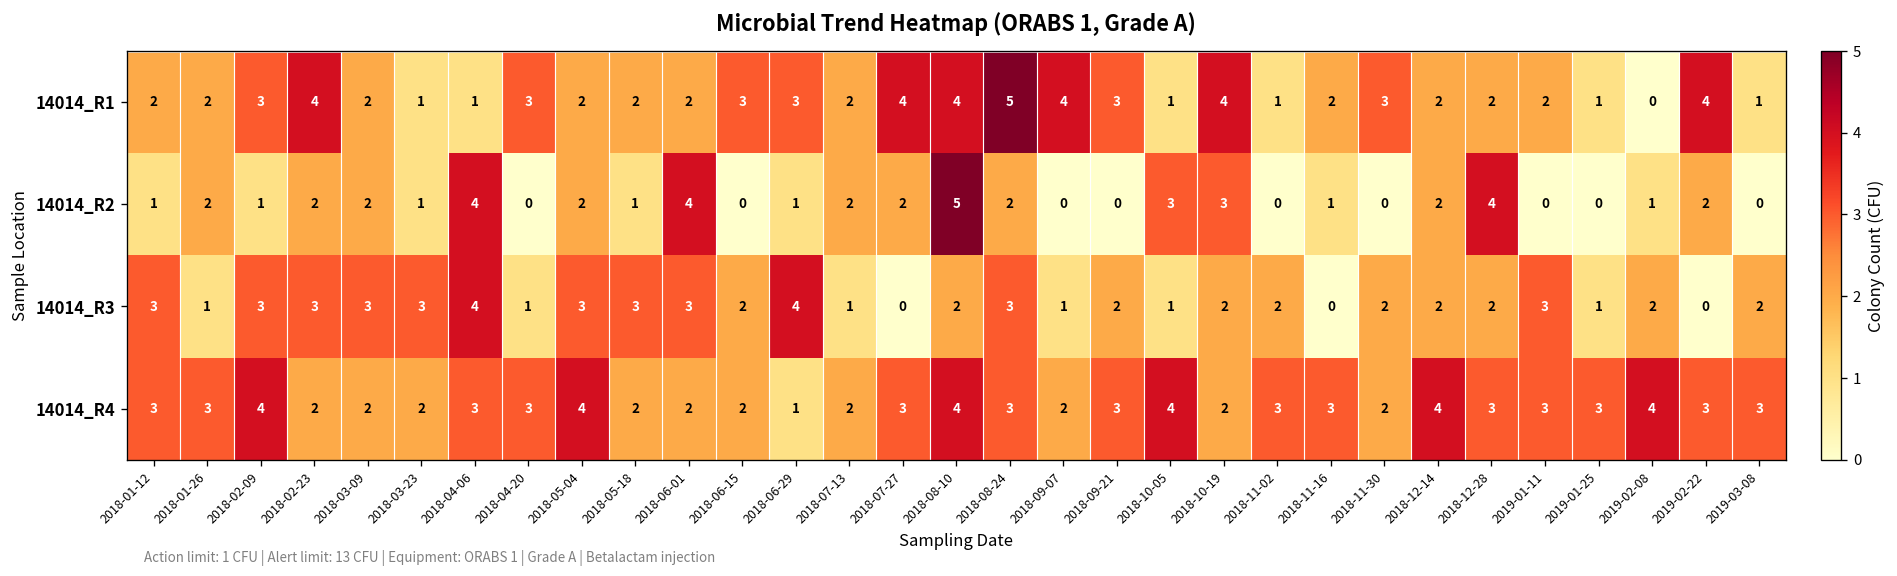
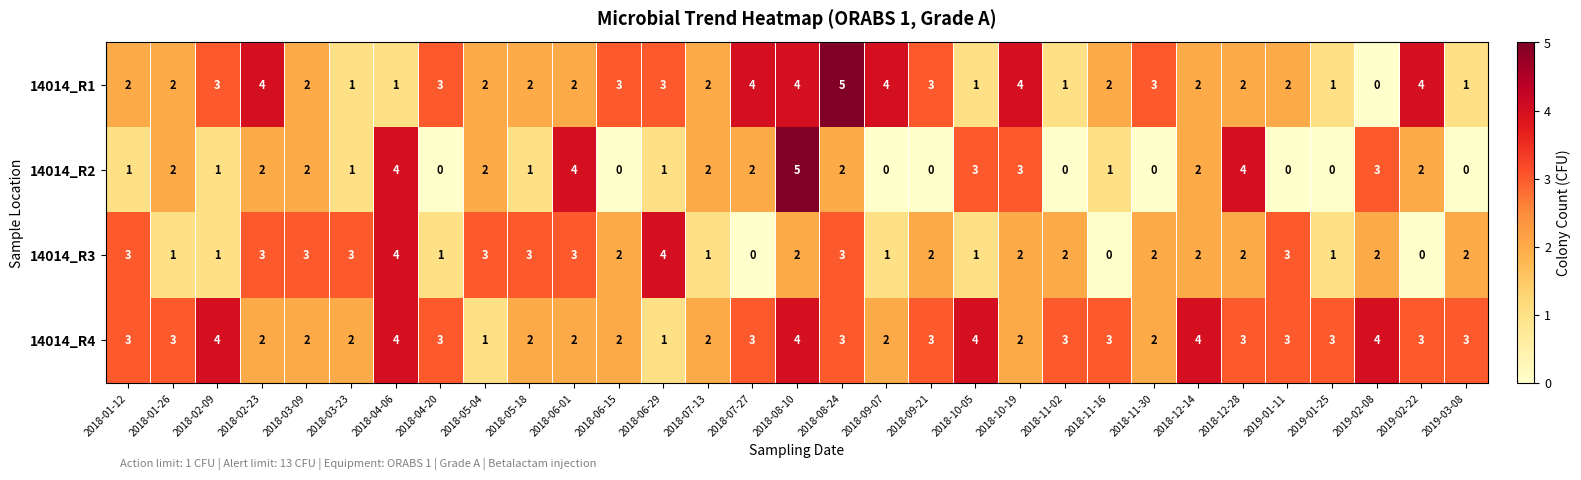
14014_R2, 2019-02-08: 1 -> 3
14014_R3, 2018-02-09: 3 -> 1
14014_R4, 2018-04-06: 3 -> 4
14014_R4, 2018-05-04: 4 -> 1
